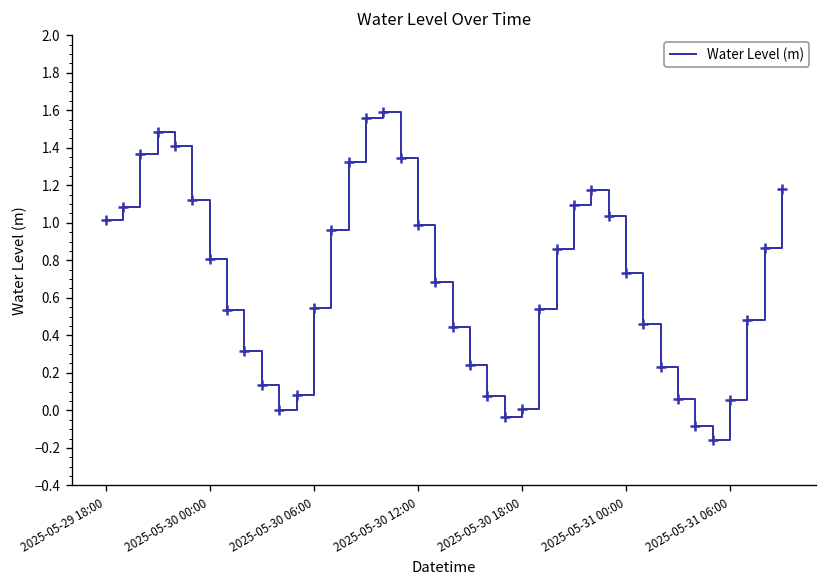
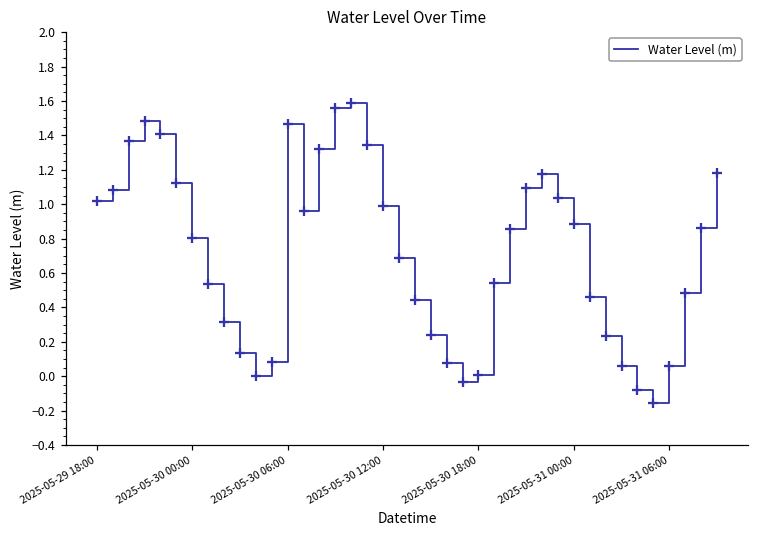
2025-05-30 06:00: 0.55 -> 1.47
2025-05-31 00:00: 0.73 -> 0.89
